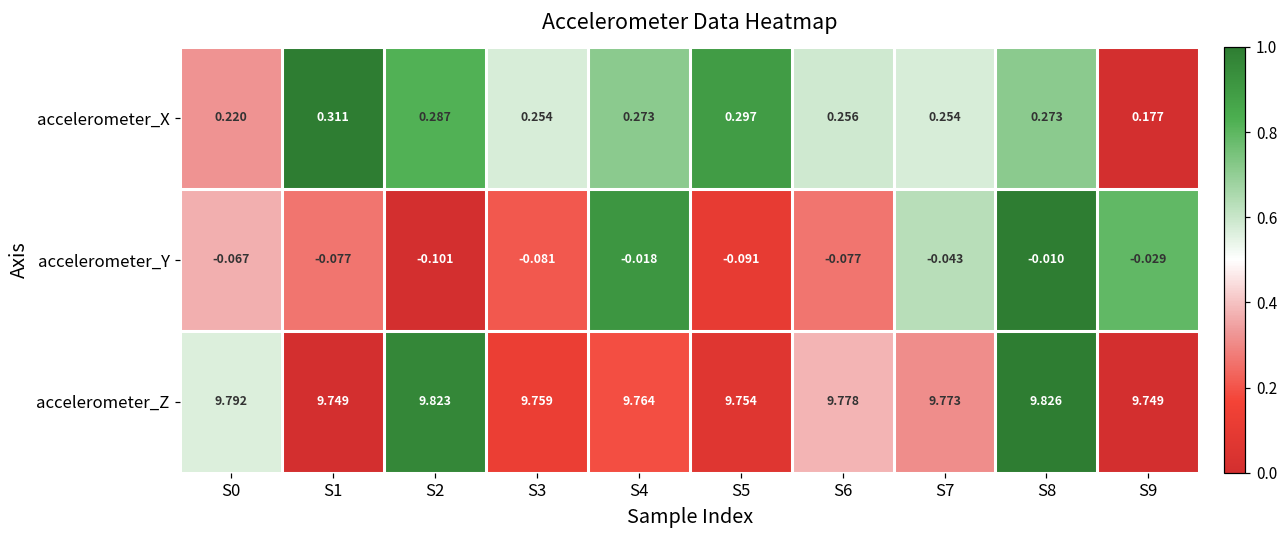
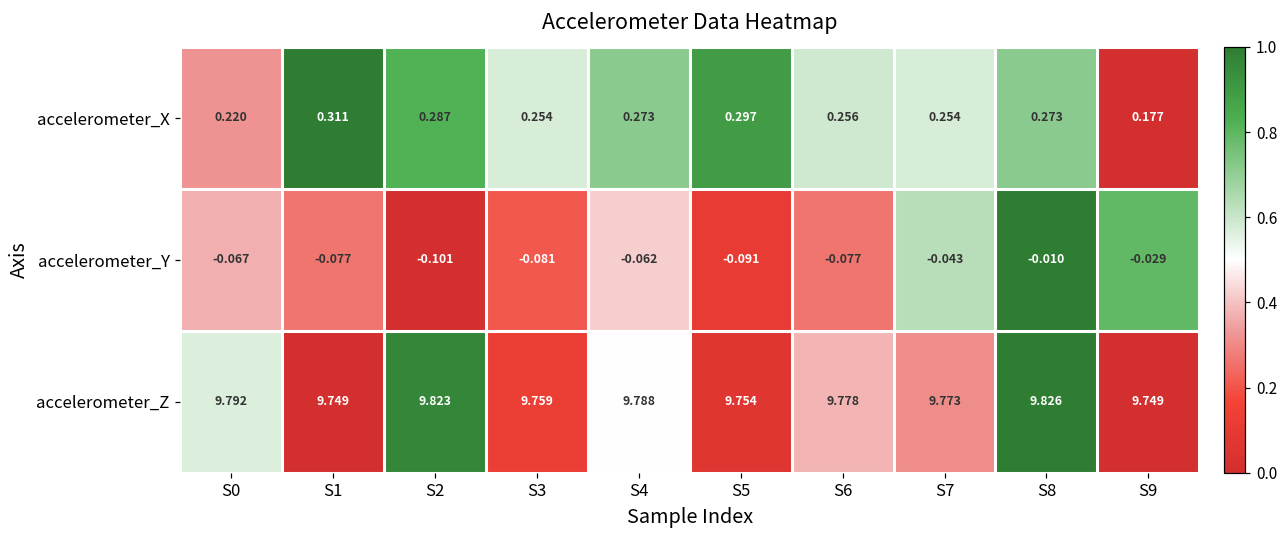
accelerometer_Y, S4: -0.018 -> -0.062
accelerometer_Z, S4: 9.764 -> 9.788
